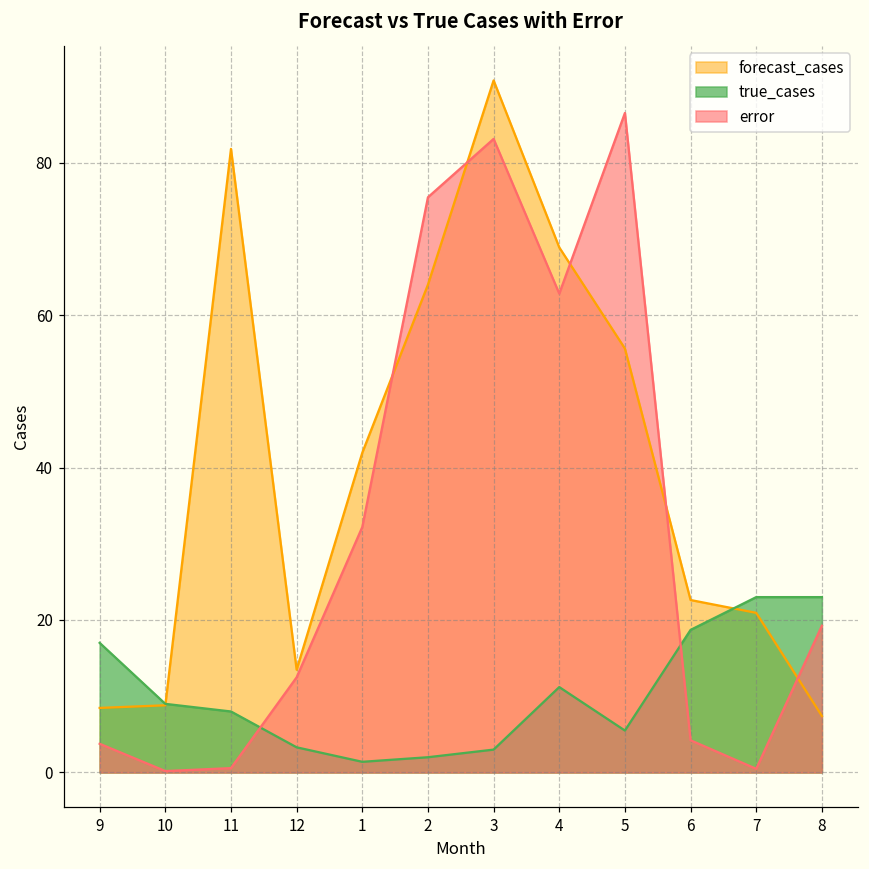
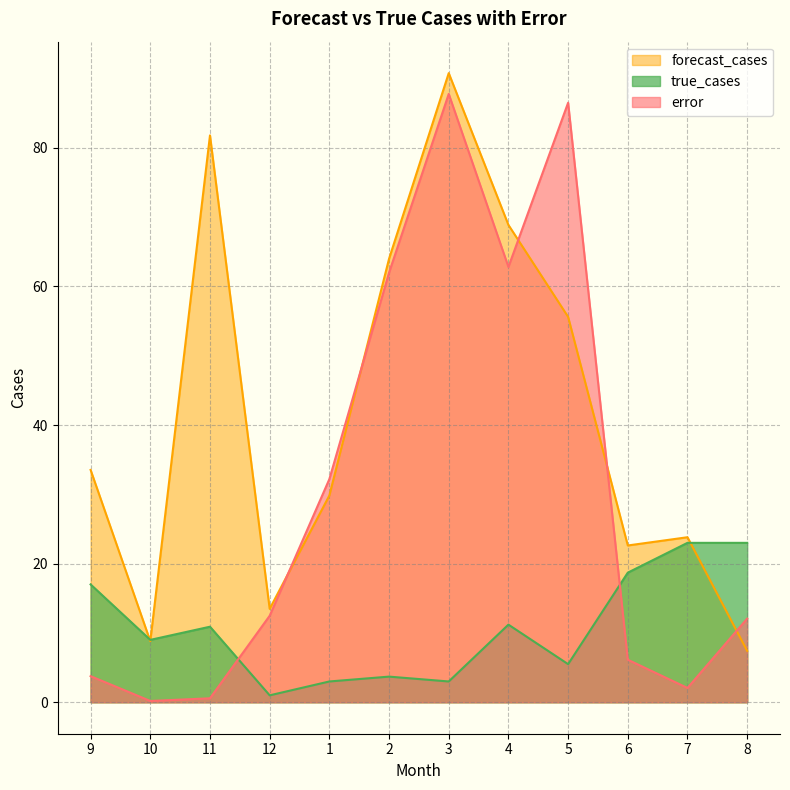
forecast_cases, 9: 8 -> 34
true_cases, 11: 8 -> 11
true_cases, 12: 3 -> 1
forecast_cases, 1: 42 -> 30
true_cases, 1: 1 -> 3
true_cases, 2: 2 -> 4
error, 2: 75 -> 62
error, 3: 83 -> 88
error, 6: 4 -> 6
forecast_cases, 7: 21 -> 24
error, 7: 0 -> 2
error, 8: 19 -> 12
